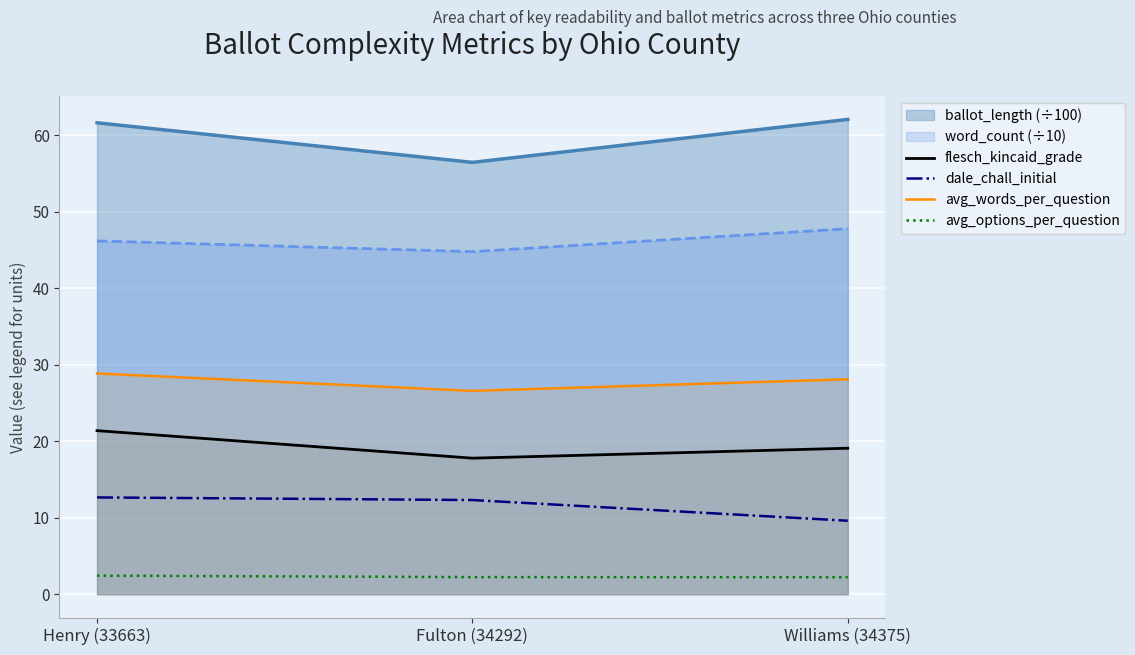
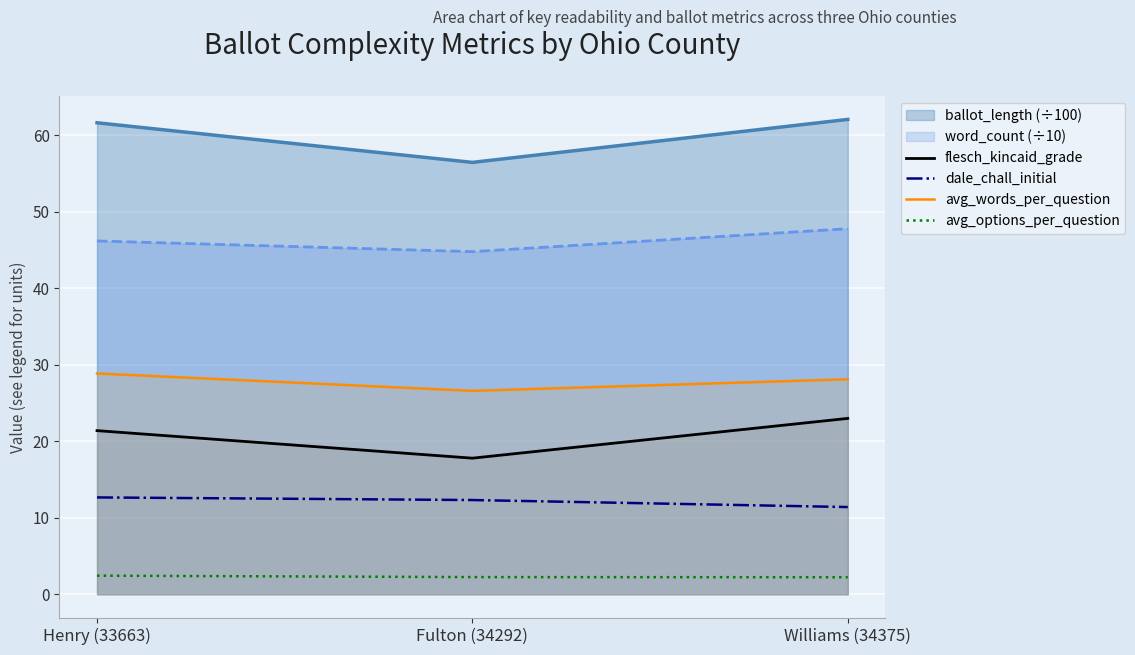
flesch_kincaid_grade, Williams (34375): 19 -> 23
dale_chall_initial, Williams (34375): 10 -> 11
